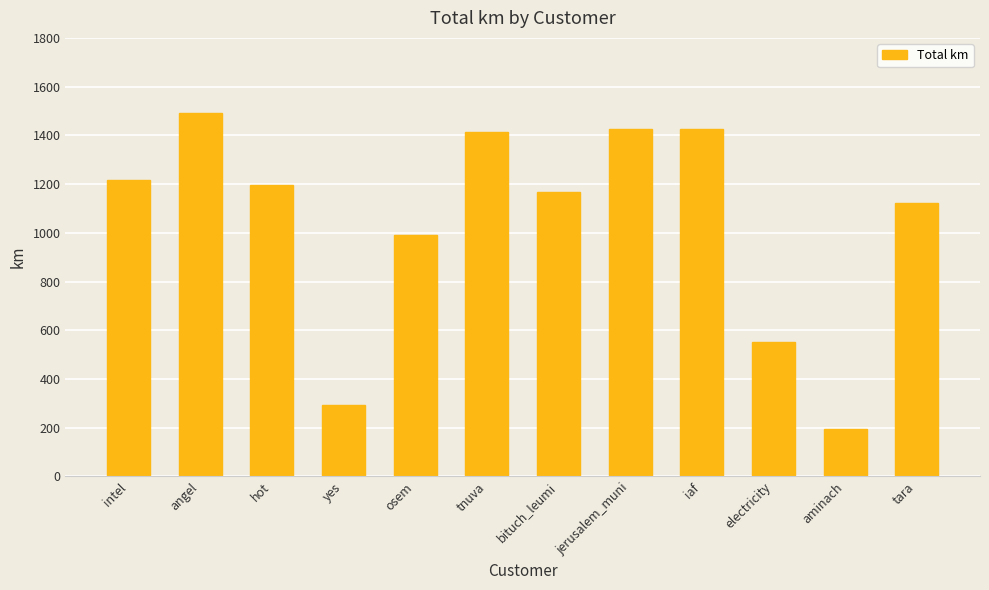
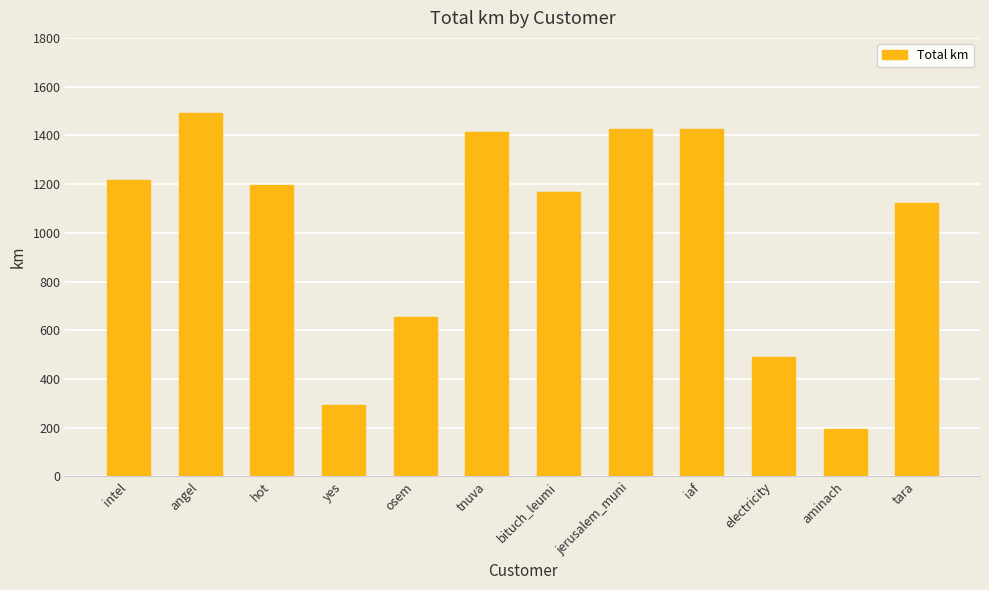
osem: 990 -> 660
electricity: 550 -> 490
